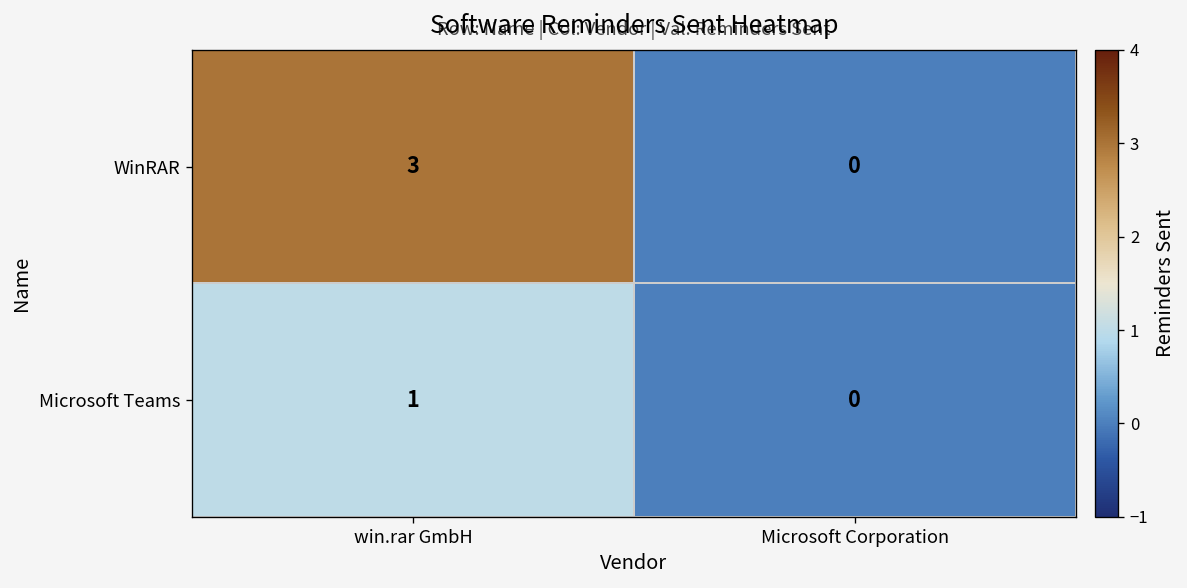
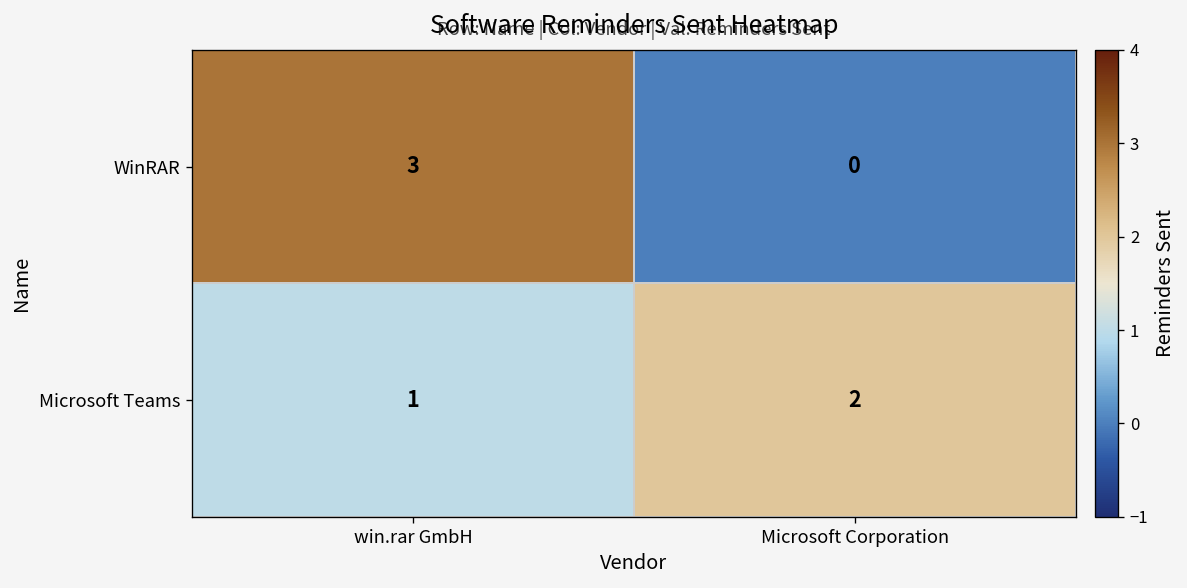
Microsoft Teams, Microsoft Corporation: 0 -> 2
